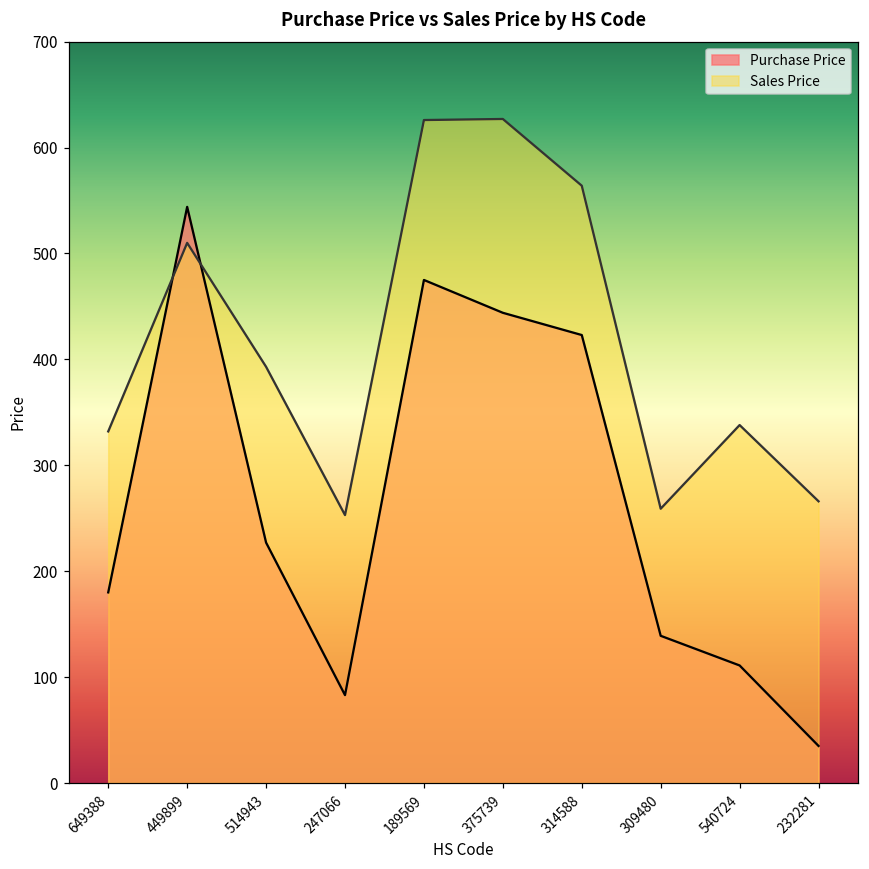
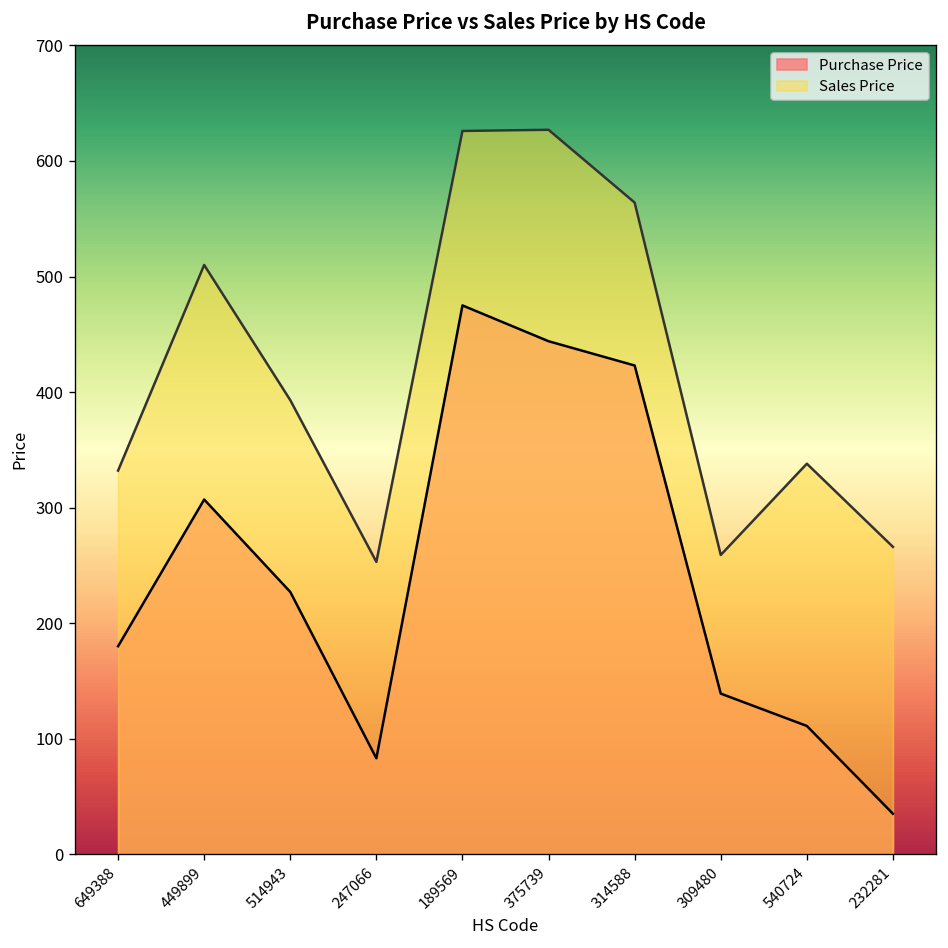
Purchase Price, 449899: 540 -> 310
